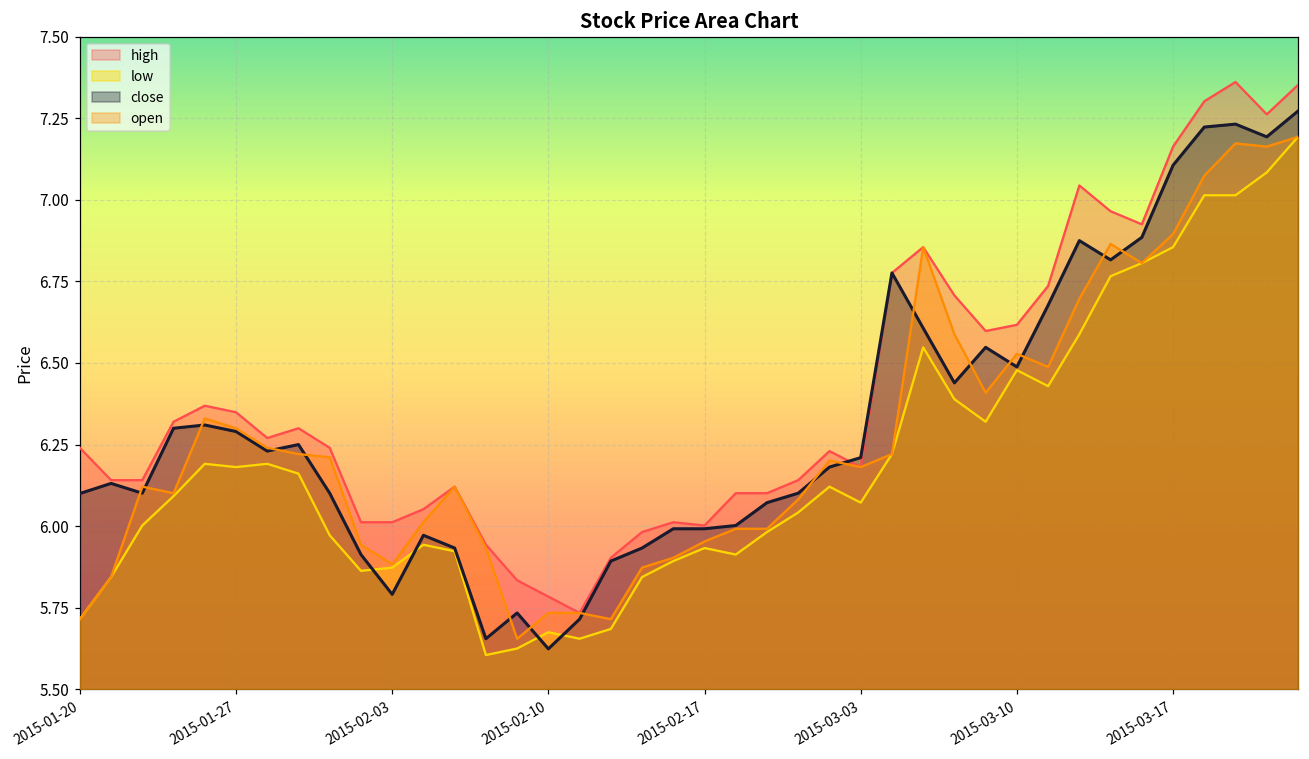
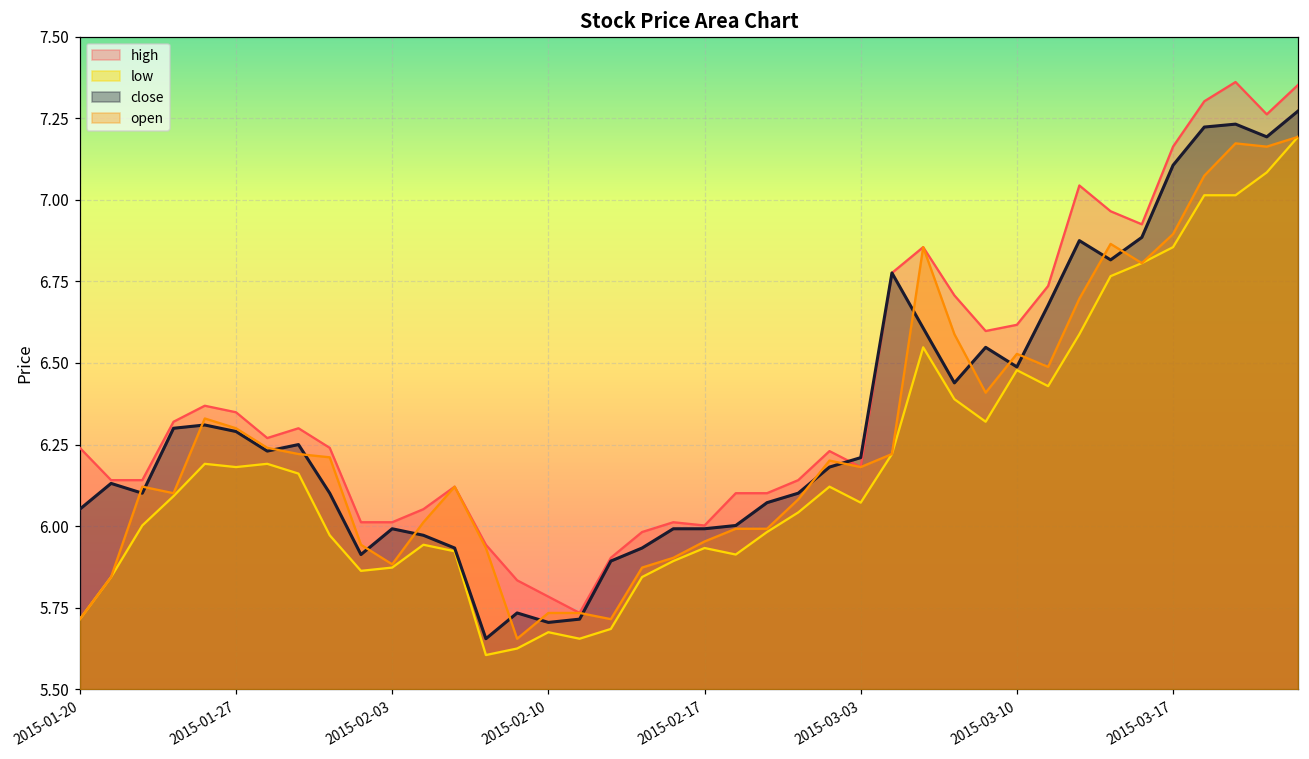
close, 2015-01-20: 6.10 -> 6.05
close, 2015-02-03: 5.79 -> 5.99
close, 2015-02-10: 5.62 -> 5.71
